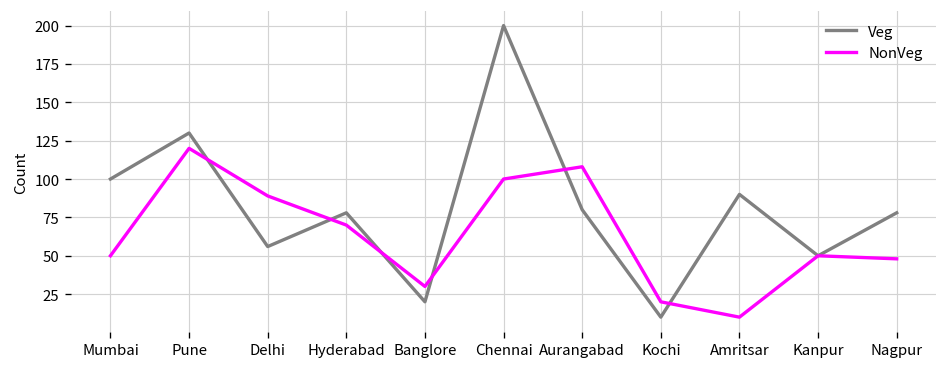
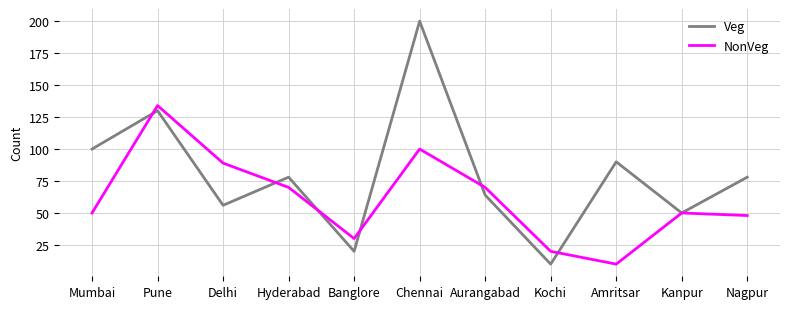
NonVeg, Pune: 120 -> 134
Veg, Aurangabad: 80 -> 64
NonVeg, Aurangabad: 108 -> 70
